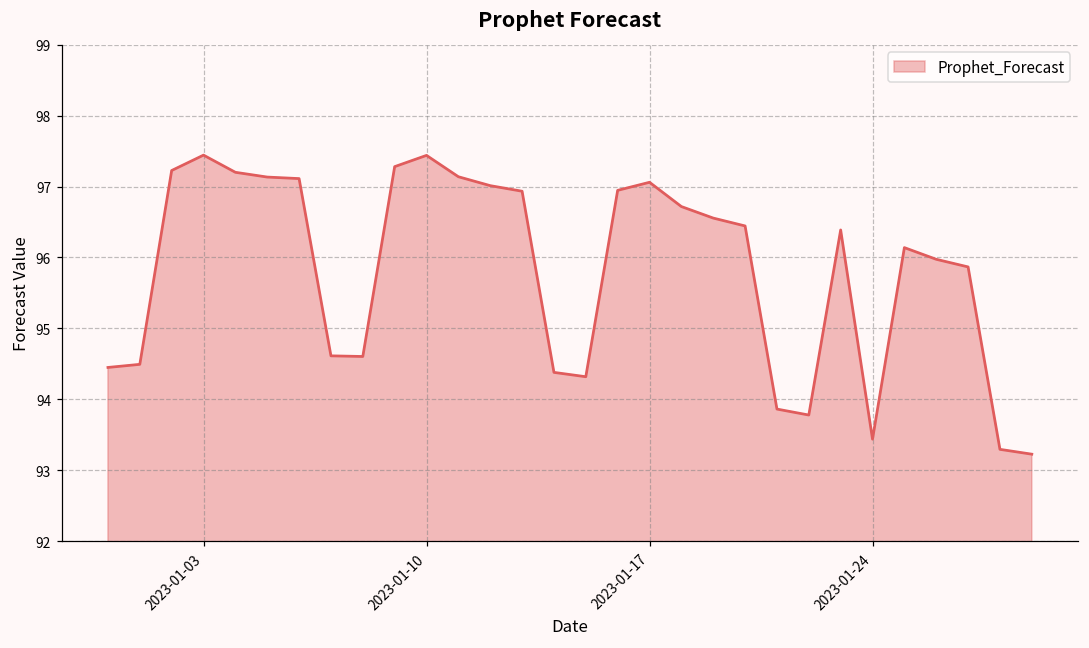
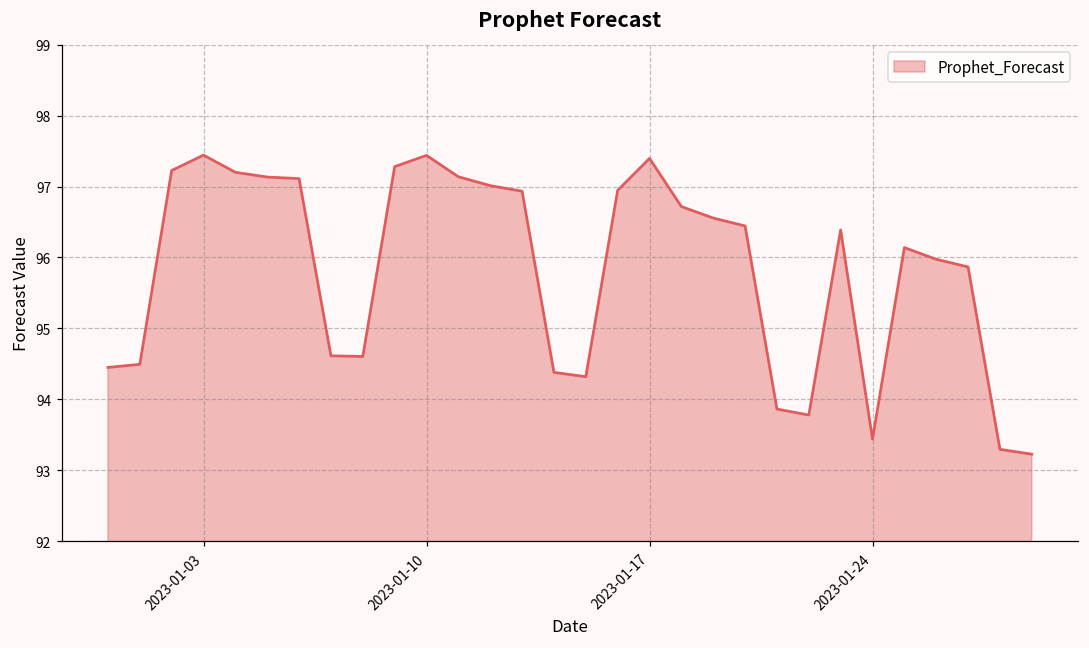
2023-01-17: 97.1 -> 97.4
